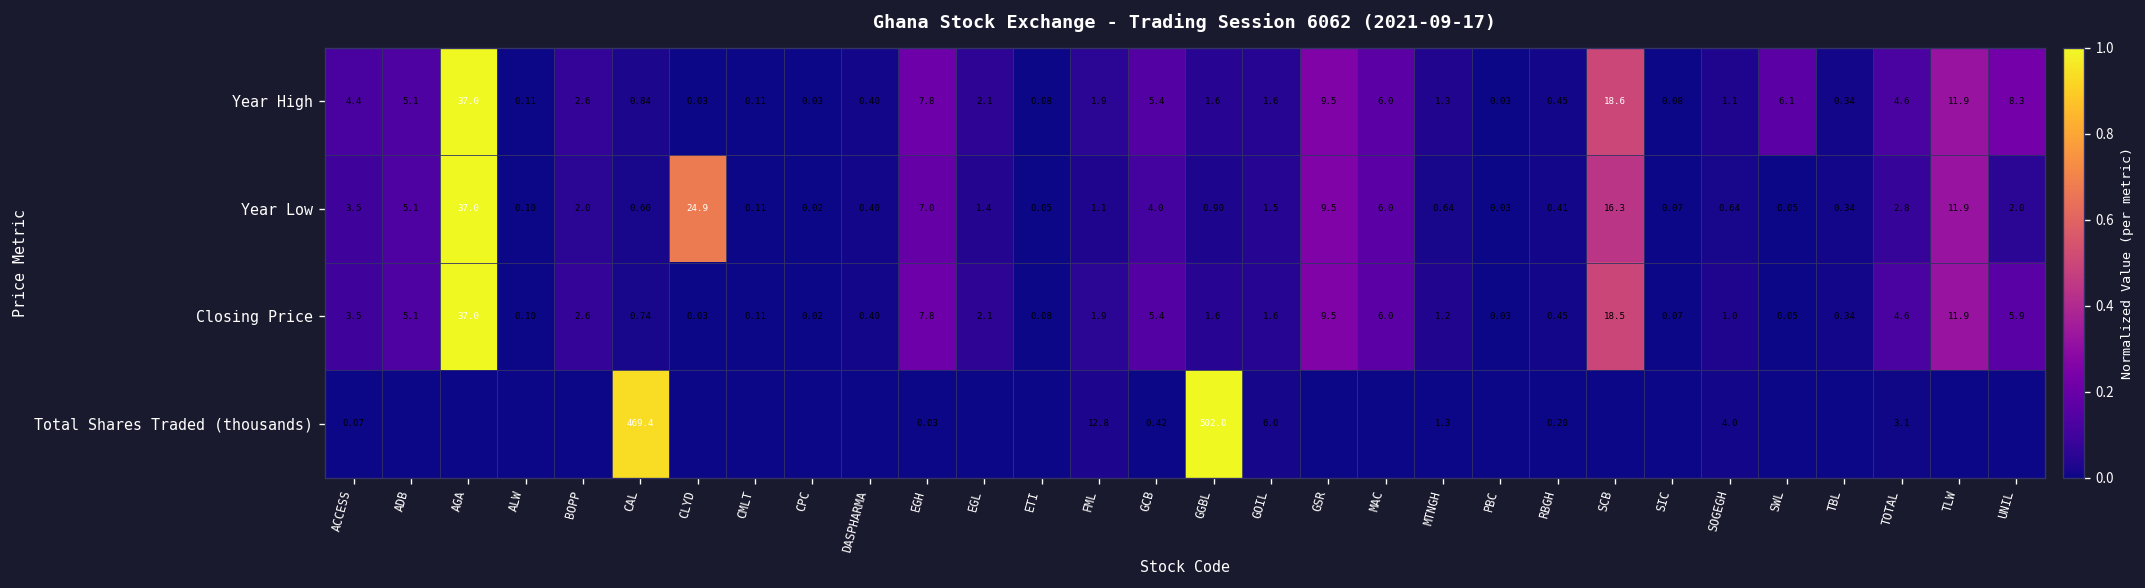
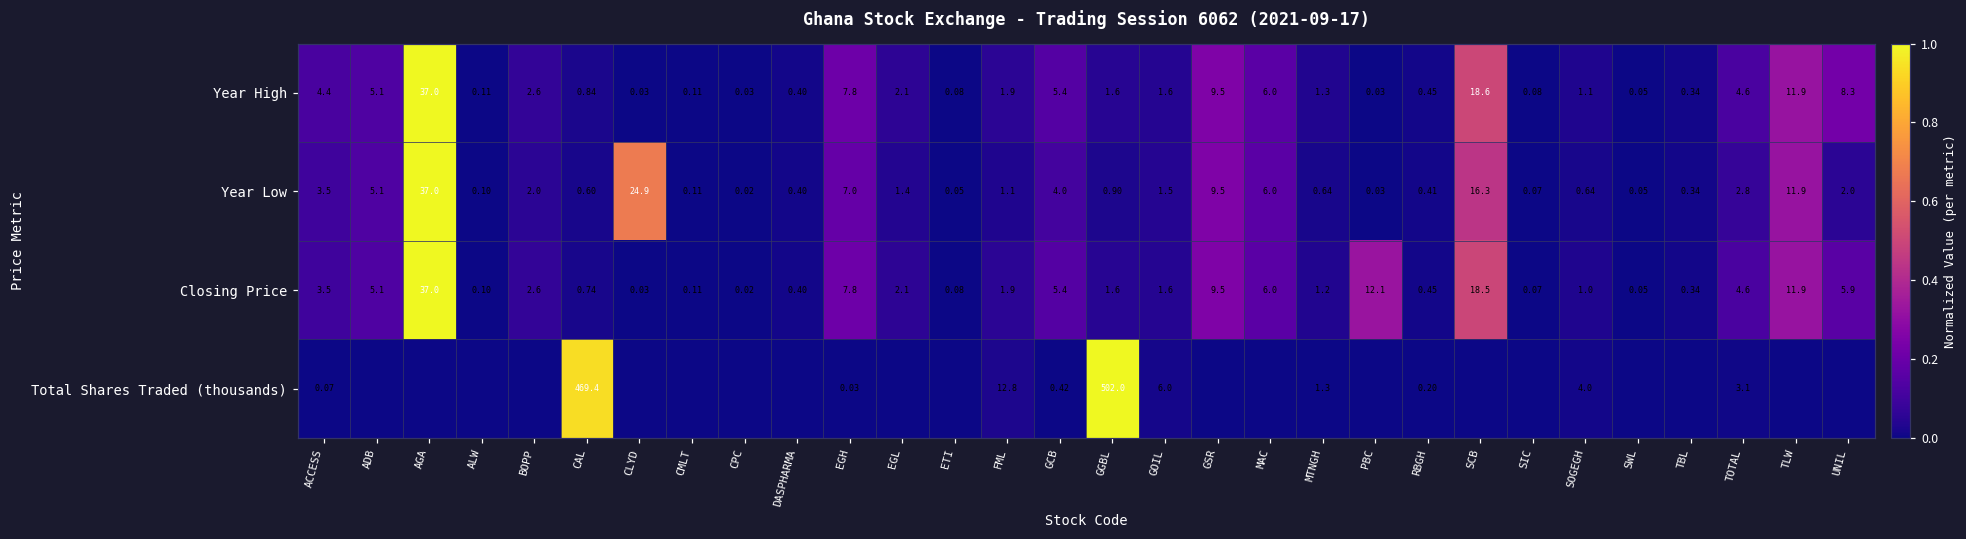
Year High, SWL: 6.1 -> 0.05
Closing Price, PBC: 0.03 -> 12.1
